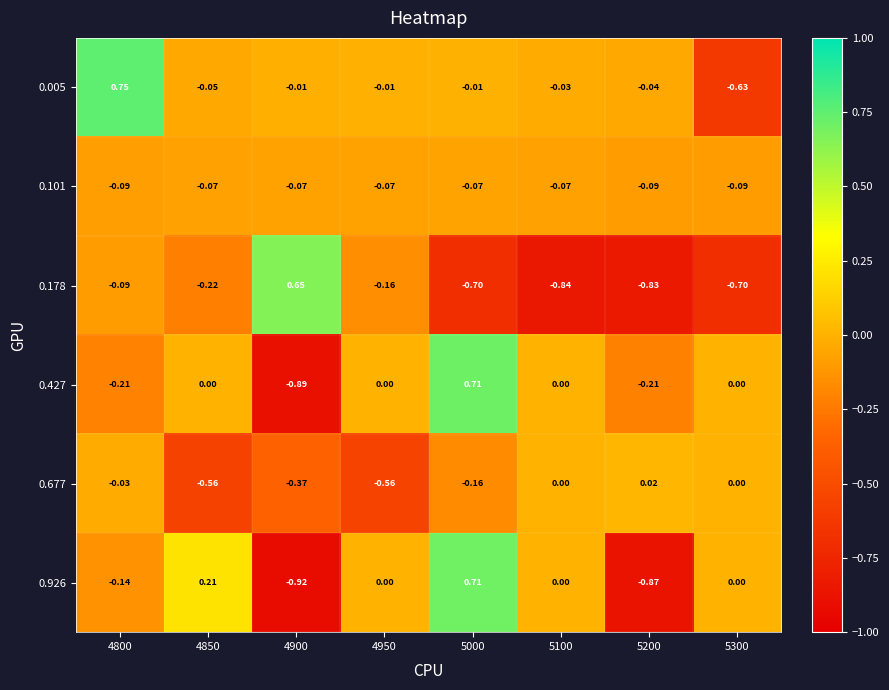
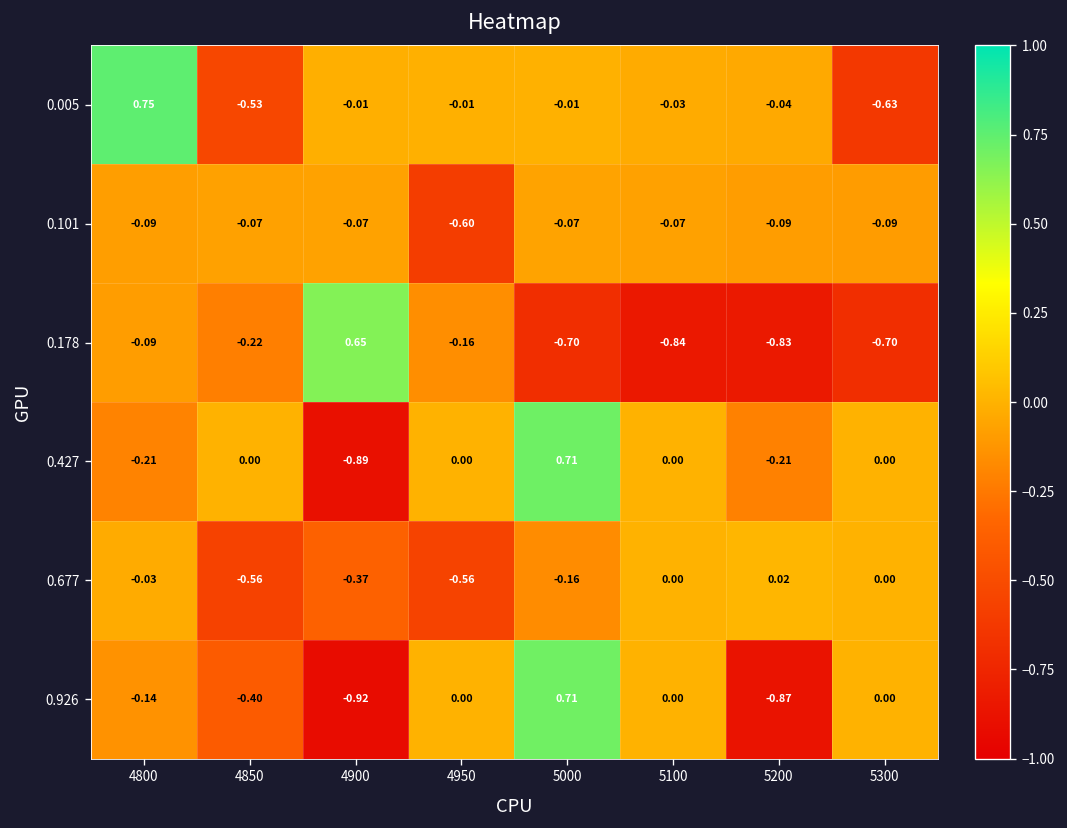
0.005, 4850: -0.05 -> -0.53
0.101, 4950: -0.07 -> -0.60
0.926, 4850: 0.21 -> -0.40
